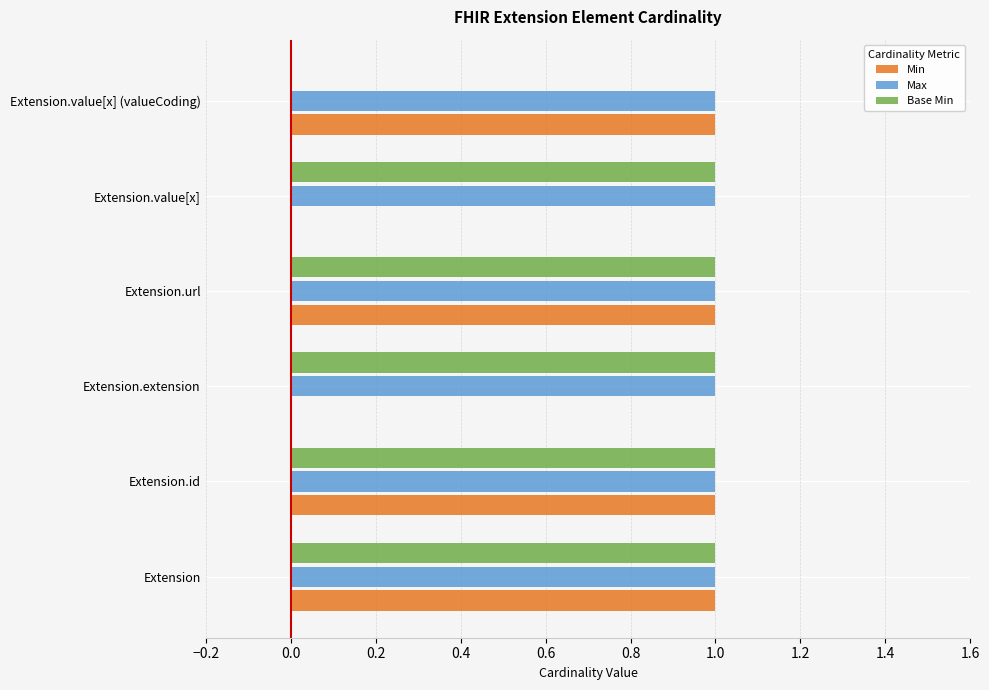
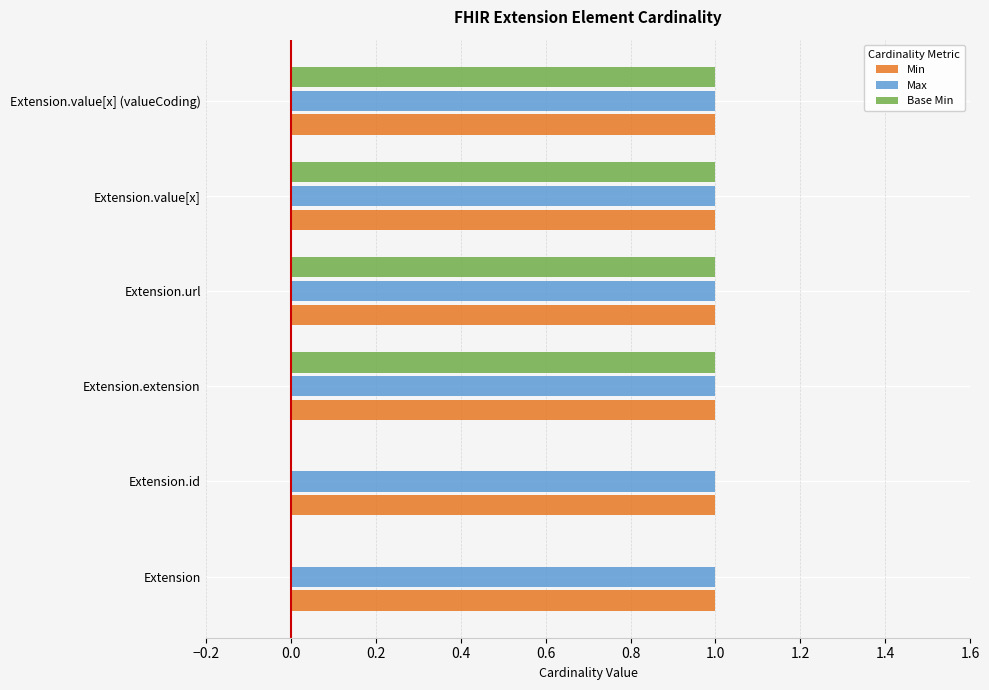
Base Min, Extension.value[x] (valueCoding): 0 -> 1
Min, Extension.value[x]: 0 -> 1
Min, Extension.extension: 0 -> 1
Base Min, Extension.id: 1 -> 0
Base Min, Extension: 1 -> 0
